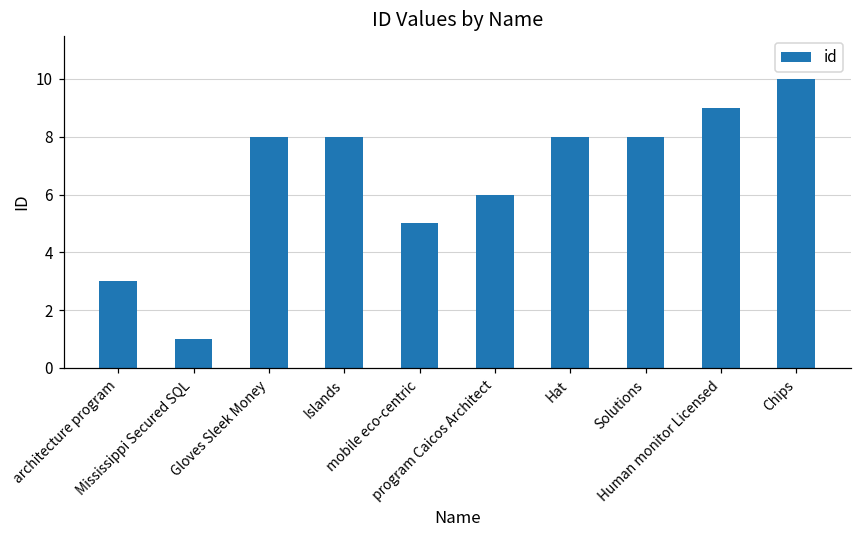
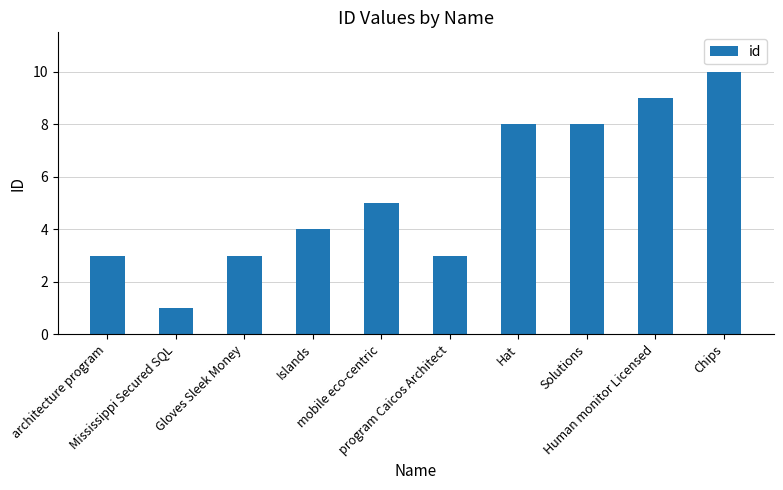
Gloves Sleek Money: 8 -> 3
Islands: 8 -> 4
program Caicos Architect: 6 -> 3
